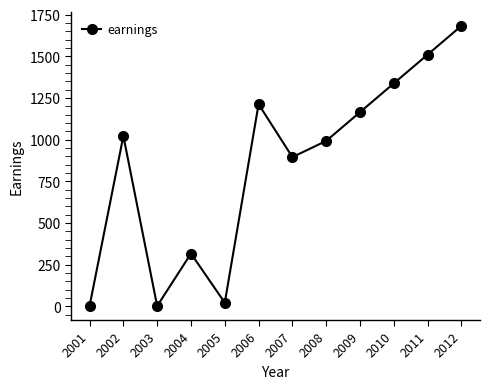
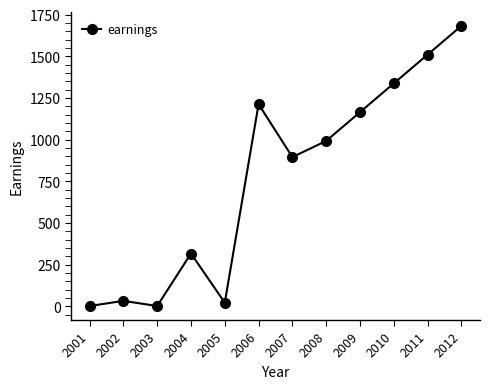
2002: 1020 -> 30
